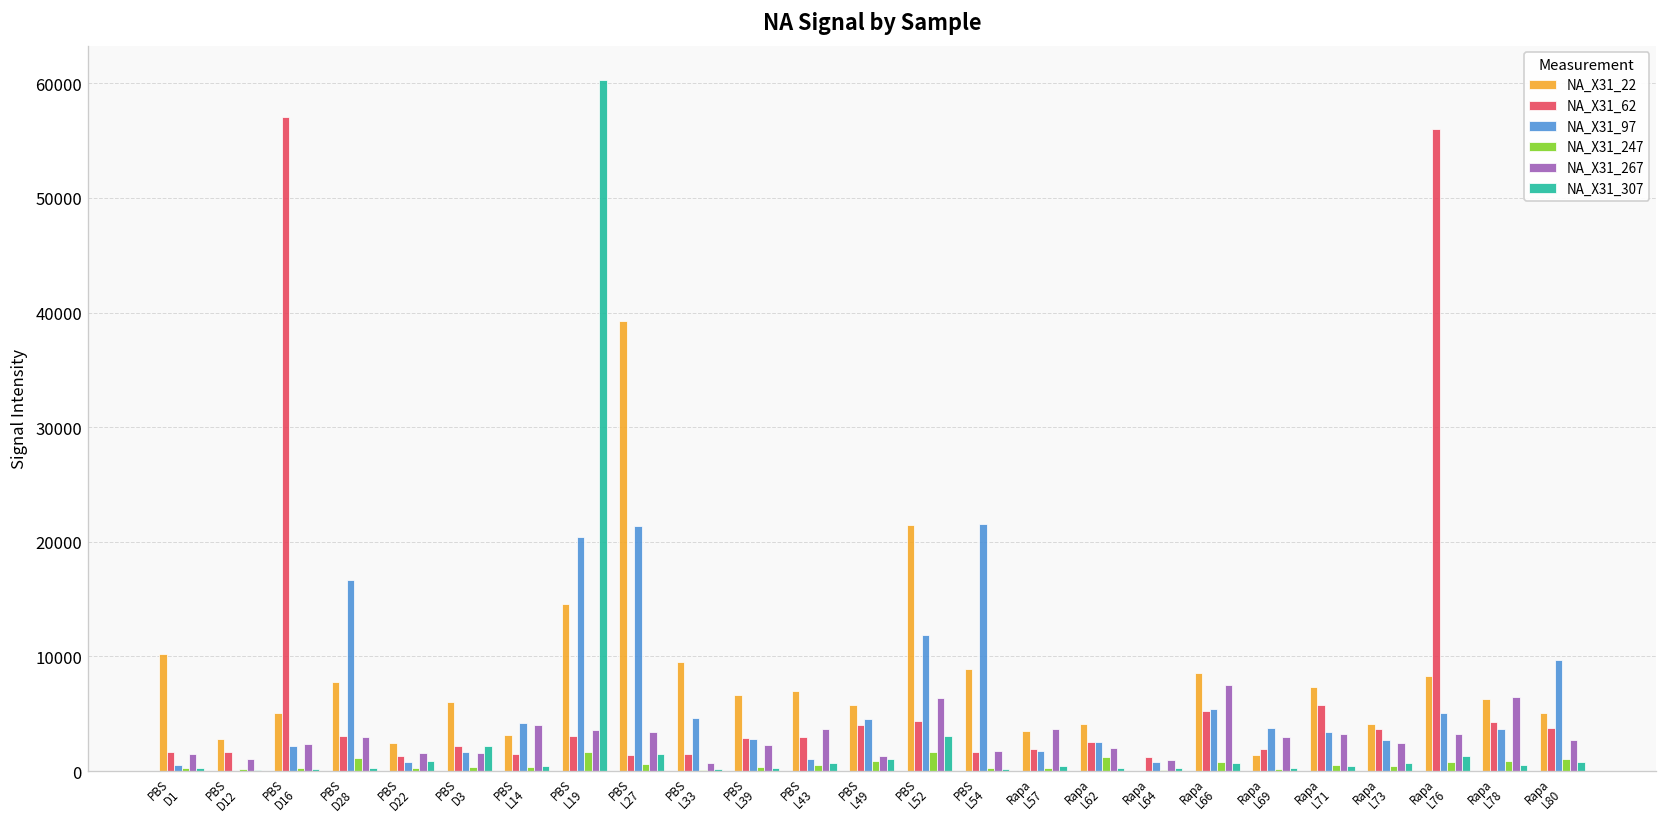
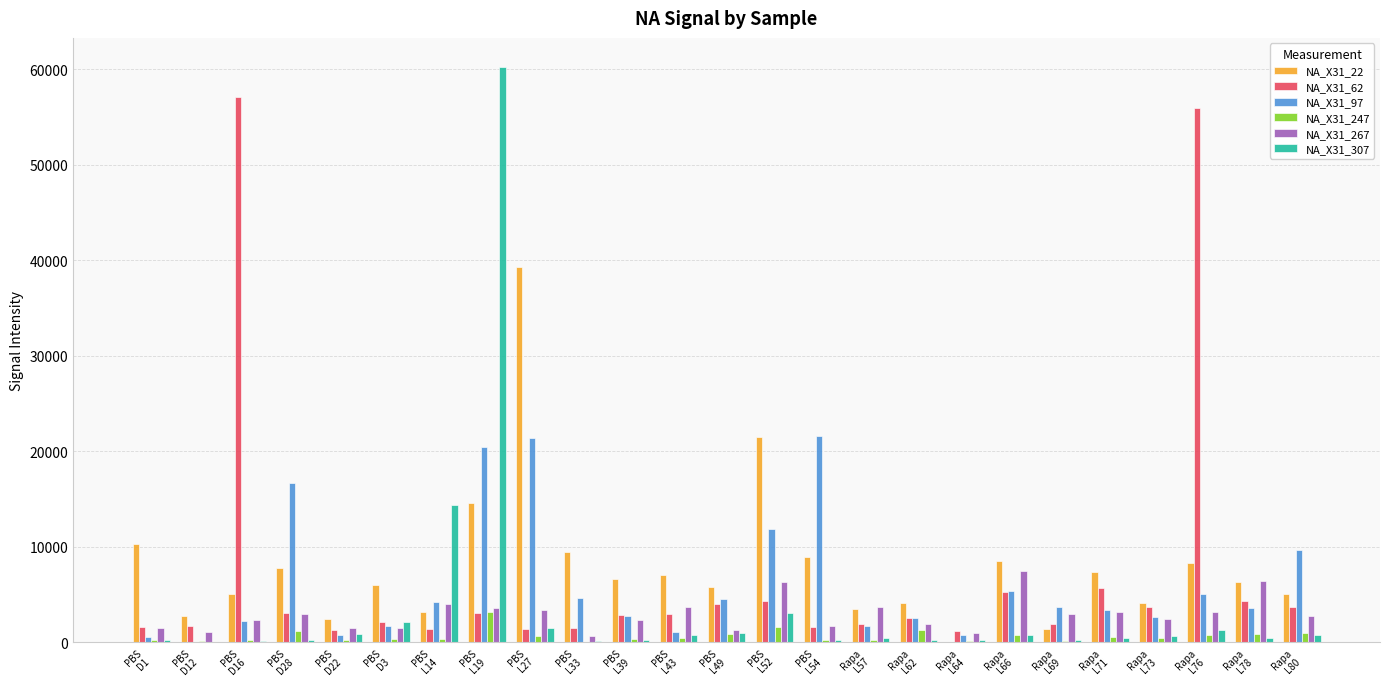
NA_X31_307, PBS L14: 0 -> 14000
NA_X31_247, PBS L19: 2000 -> 3000
